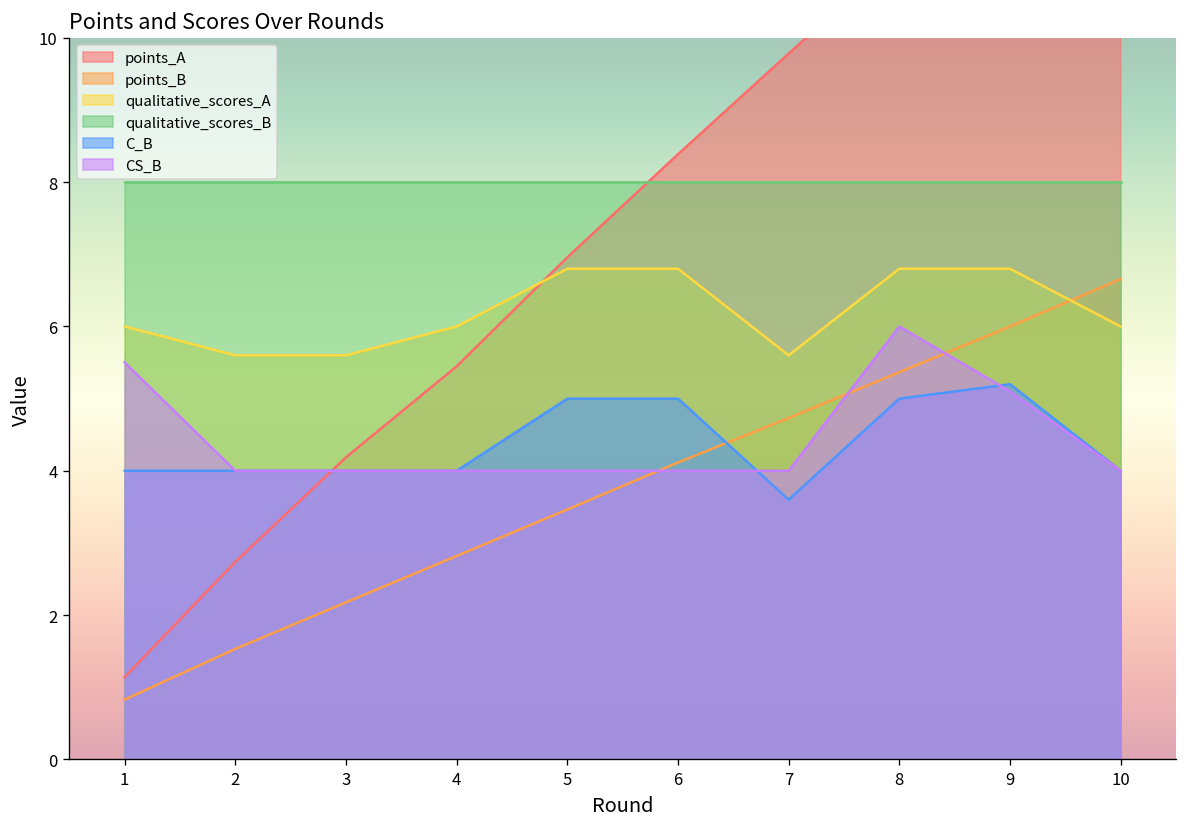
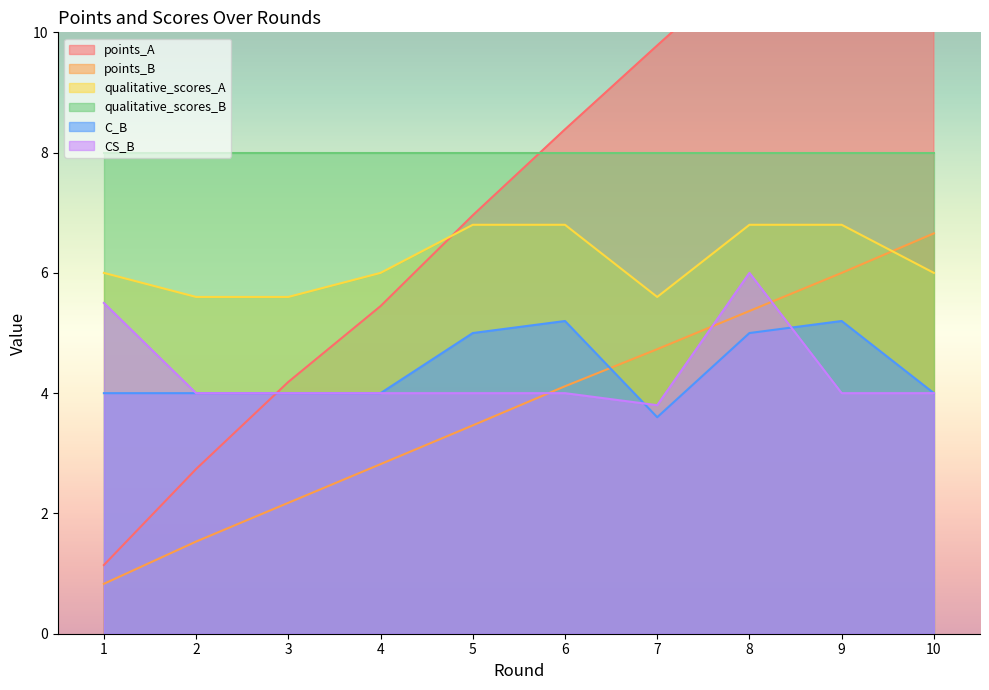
C_B, 6: 5.0 -> 5.2
CS_B, 7: 4.0 -> 3.8
CS_B, 9: 5.1 -> 4.0
